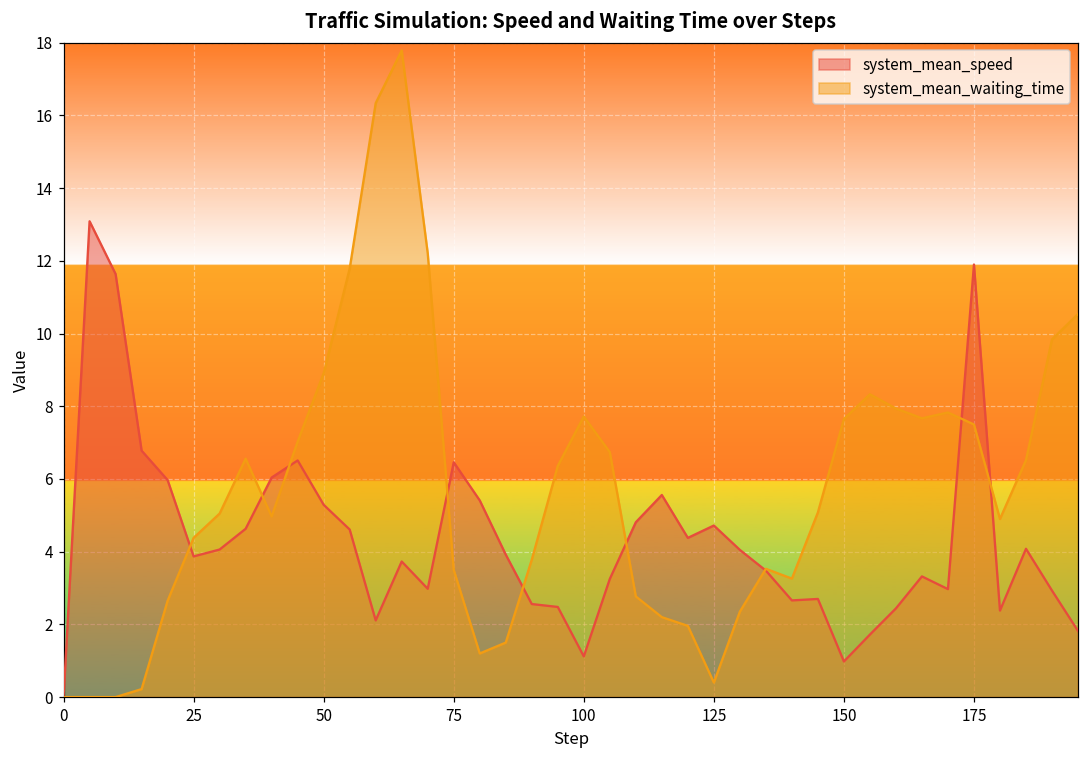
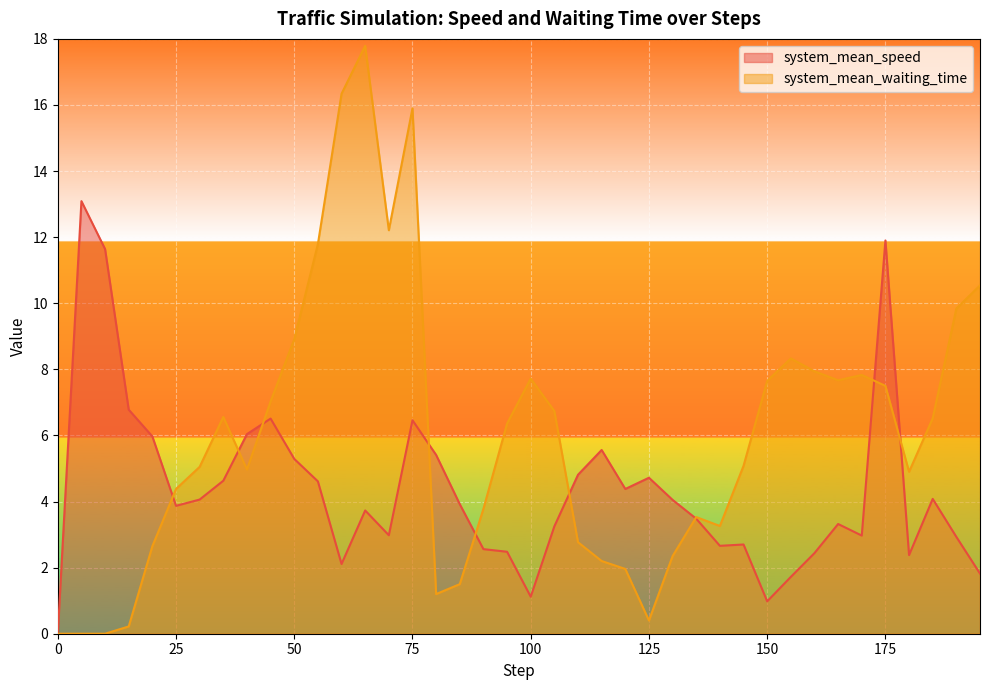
system_mean_waiting_time, 75: 3.5 -> 15.9
